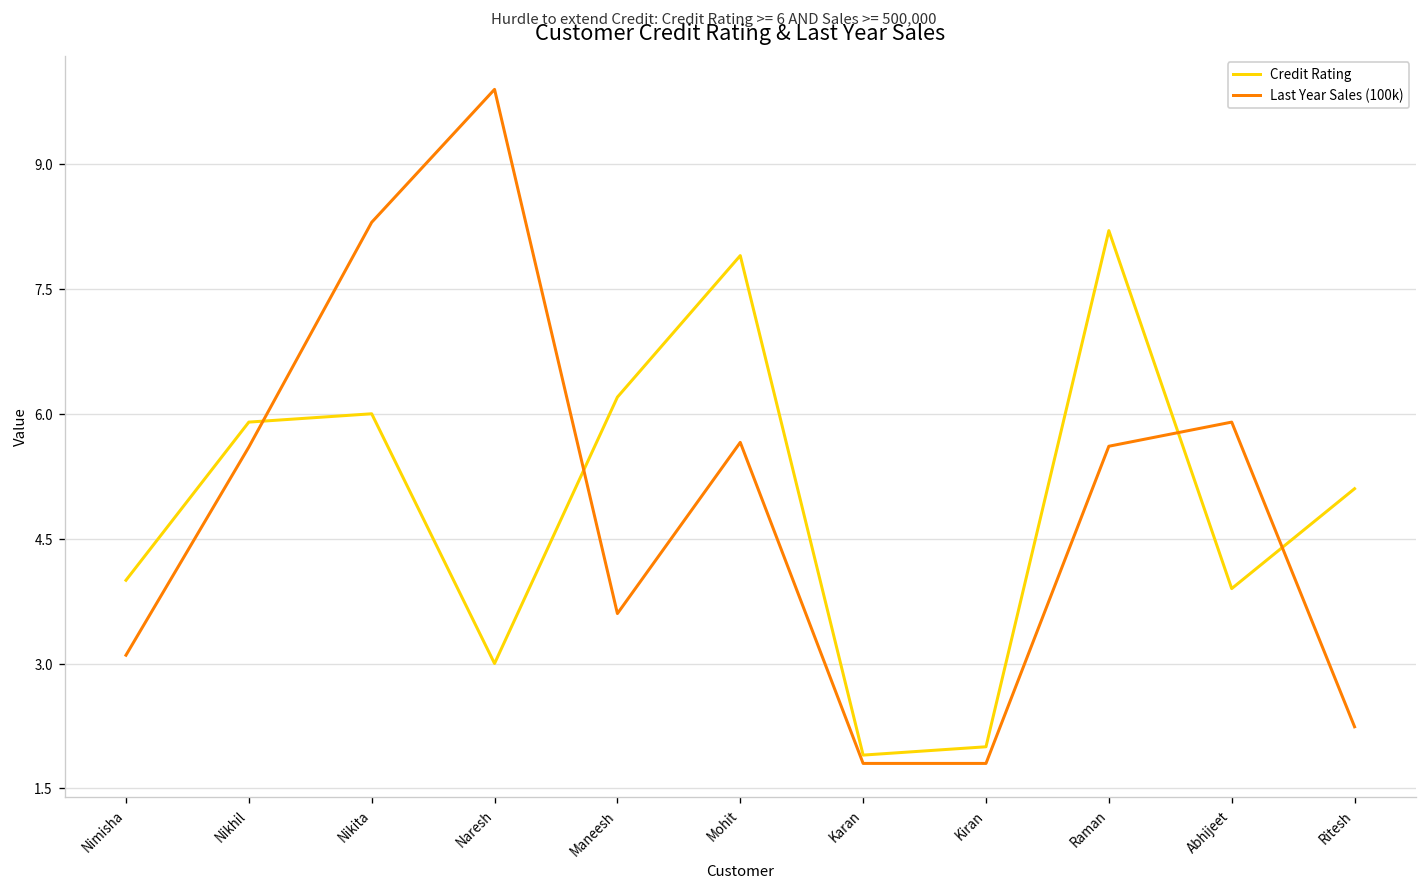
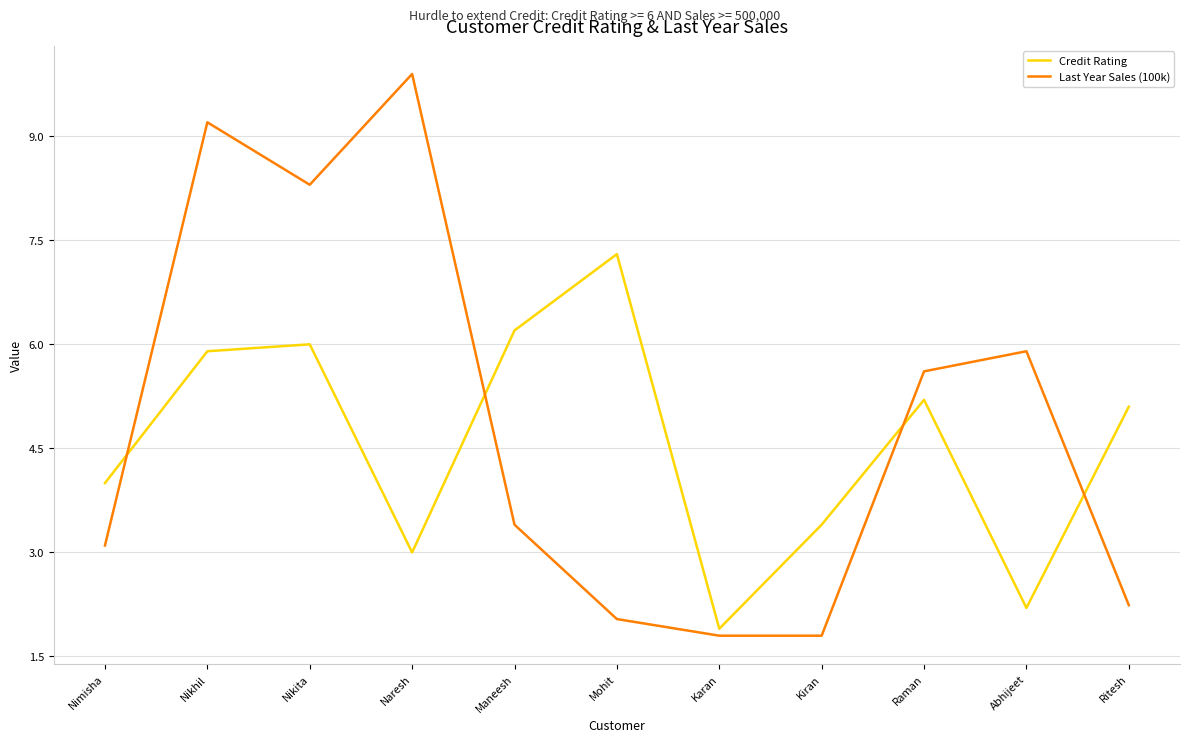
Last Year Sales (100k), Nikhil: 5.6 -> 9.2
Last Year Sales (100k), Maneesh: 3.6 -> 3.4
Credit Rating, Mohit: 7.9 -> 7.3
Last Year Sales (100k), Mohit: 5.7 -> 2.0
Credit Rating, Kiran: 2.0 -> 3.4
Credit Rating, Raman: 8.2 -> 5.2
Credit Rating, Abhijeet: 3.9 -> 2.2
